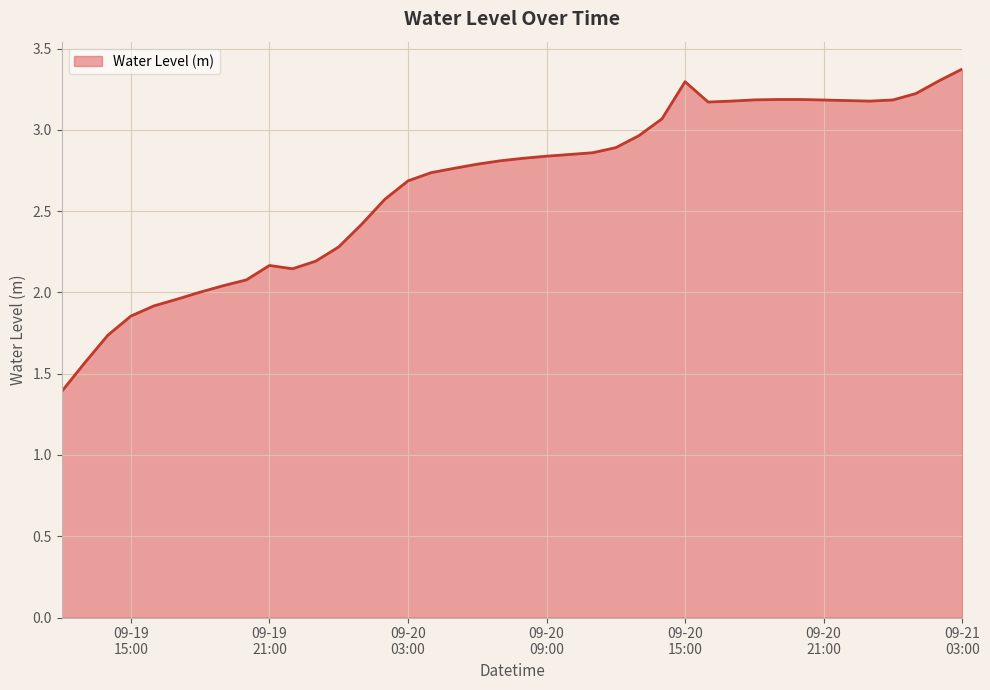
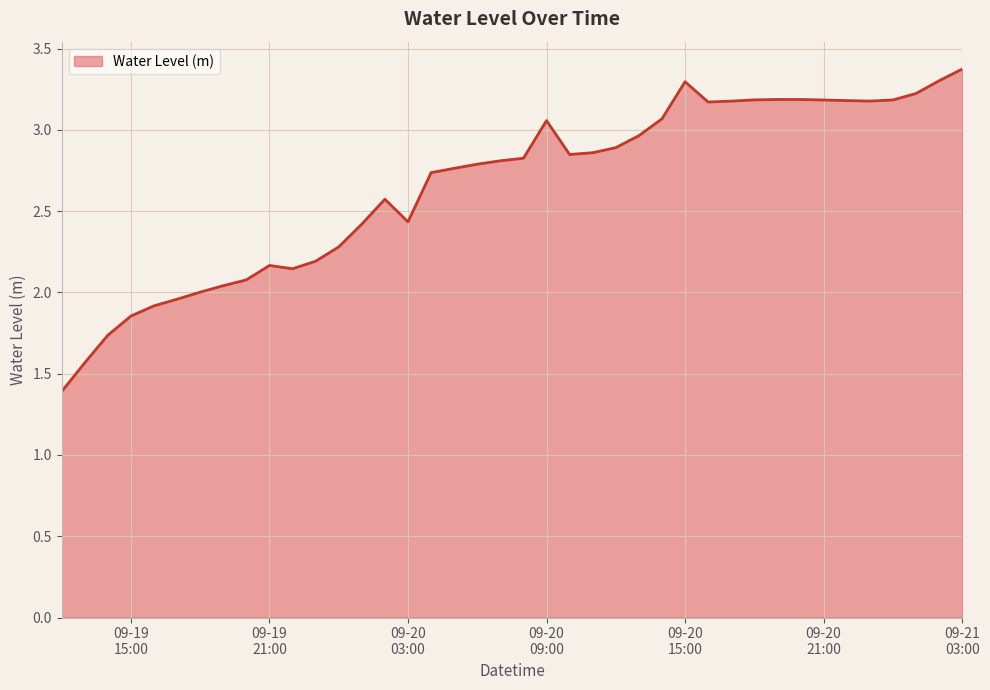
09-20 03:00: 2.69 -> 2.43
09-20 09:00: 2.84 -> 3.06
